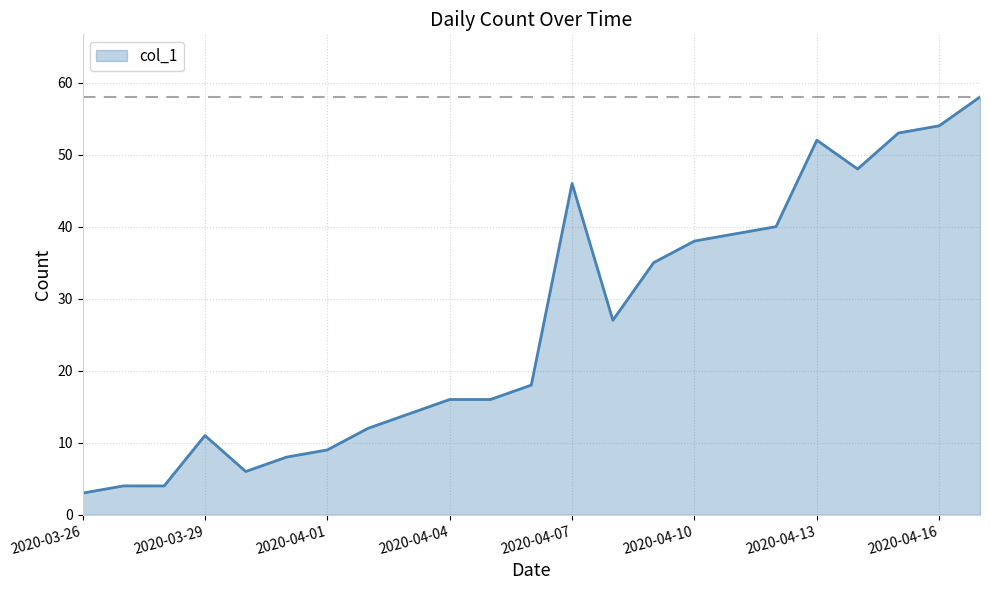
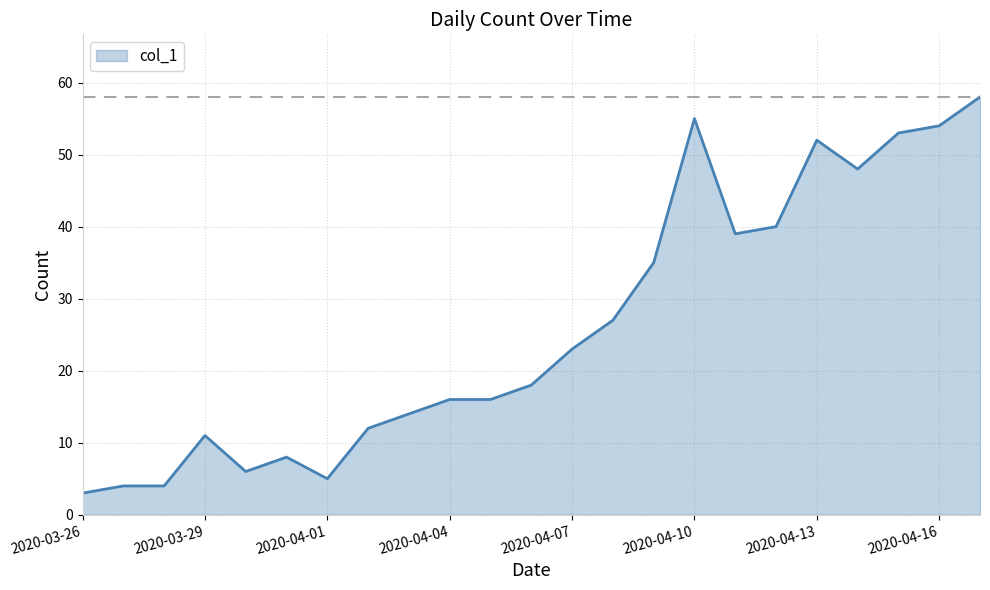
2020-04-01: 9 -> 5
2020-04-07: 46 -> 23
2020-04-10: 38 -> 55
